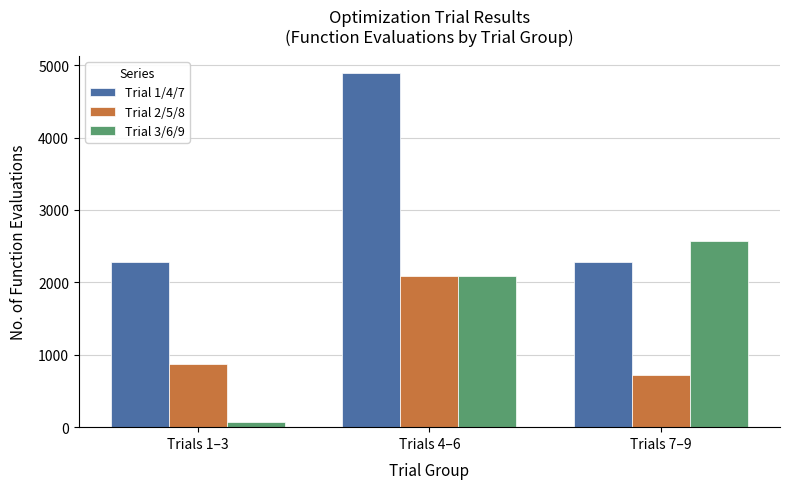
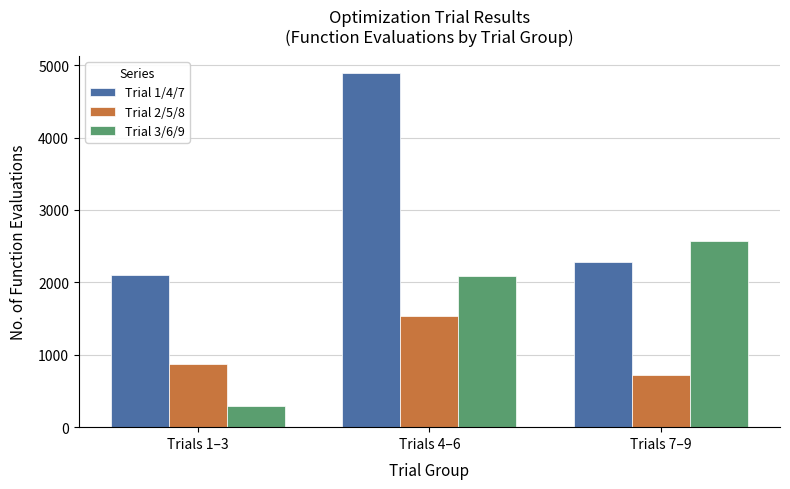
Trial 1/4/7, Trials 1–3: 2300 -> 2100
Trial 3/6/9, Trials 1–3: 100 -> 300
Trial 2/5/8, Trials 4–6: 2100 -> 1500
